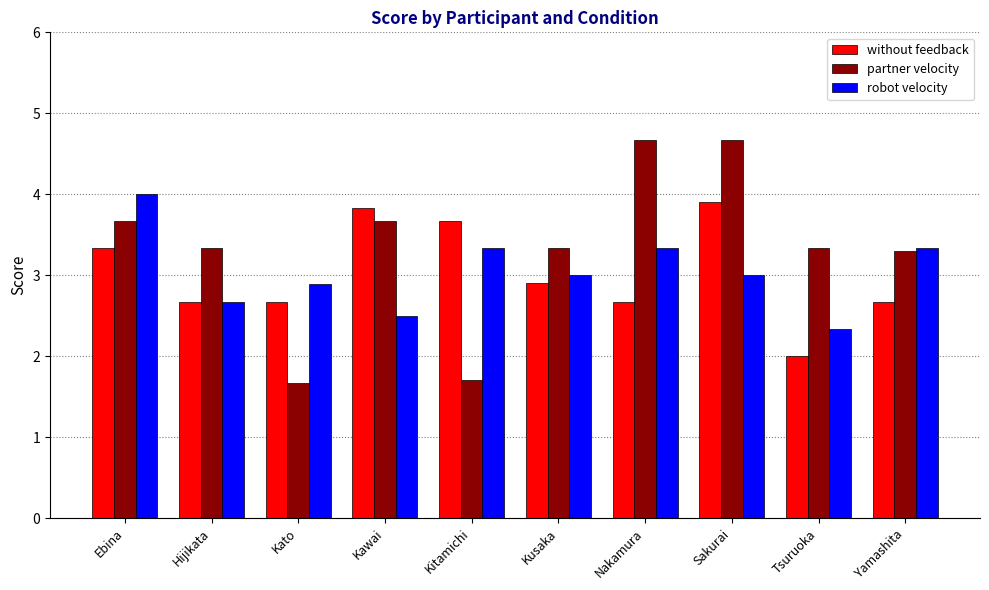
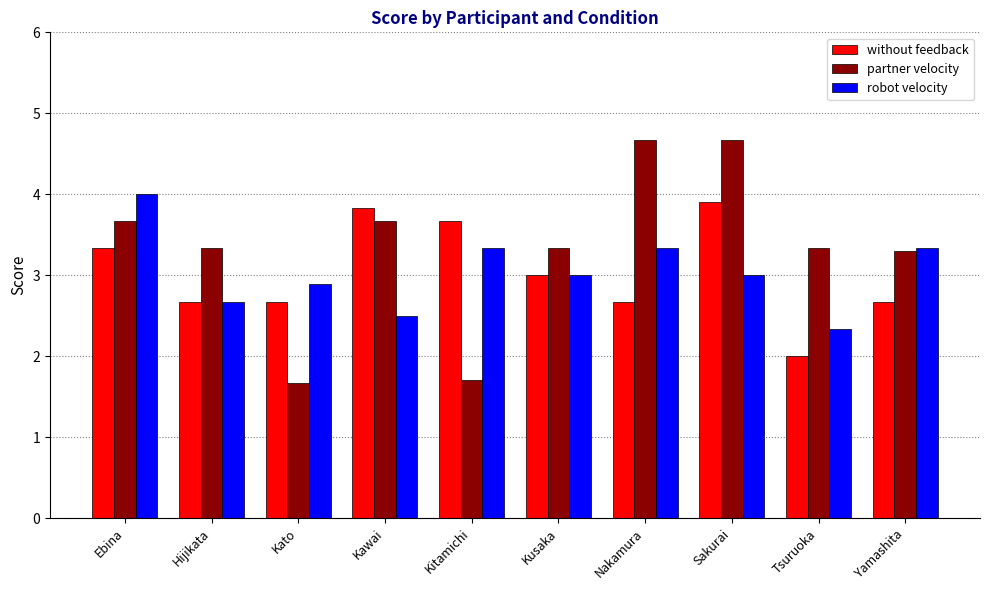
without feedback, Kusaka: 2.9 -> 3.0
